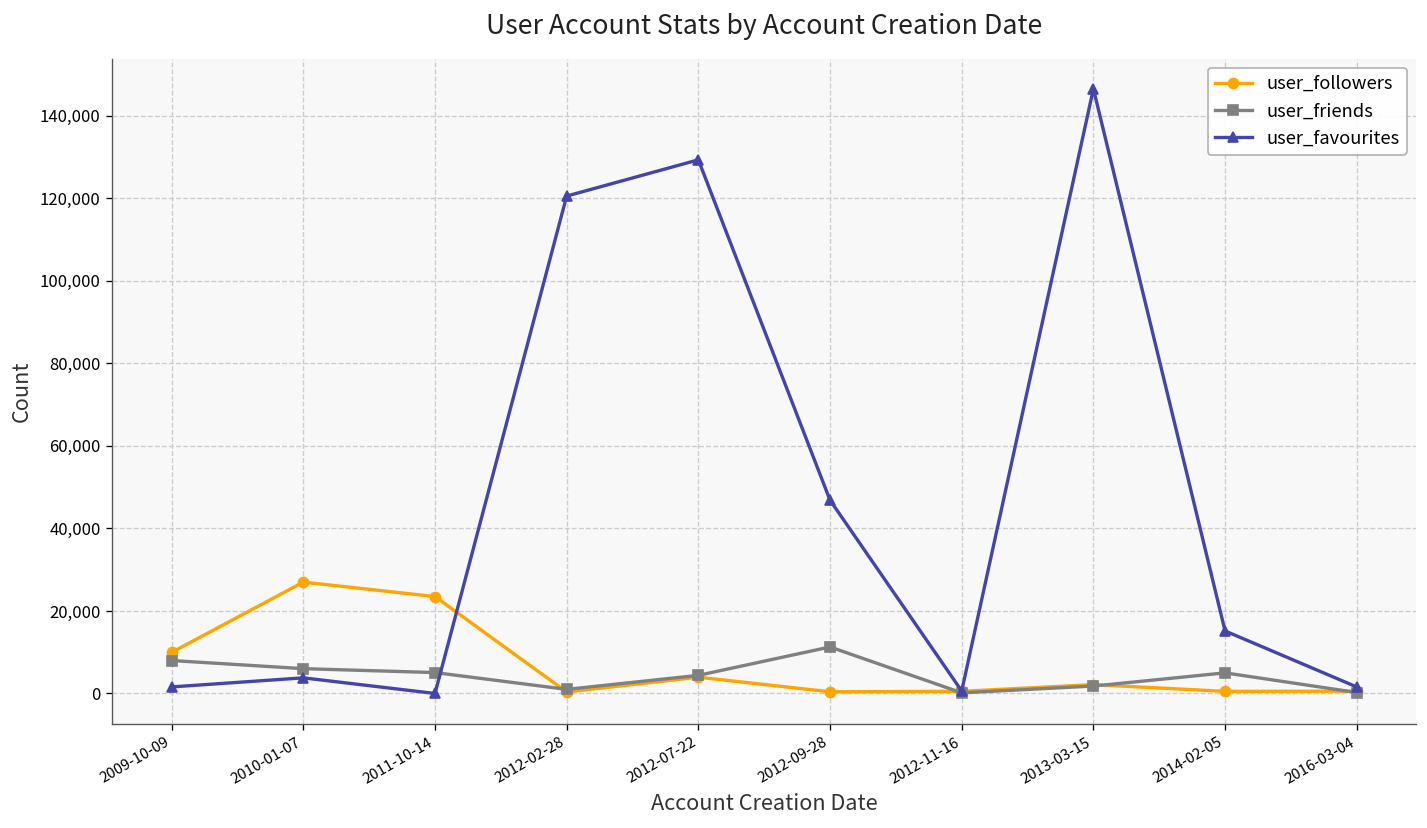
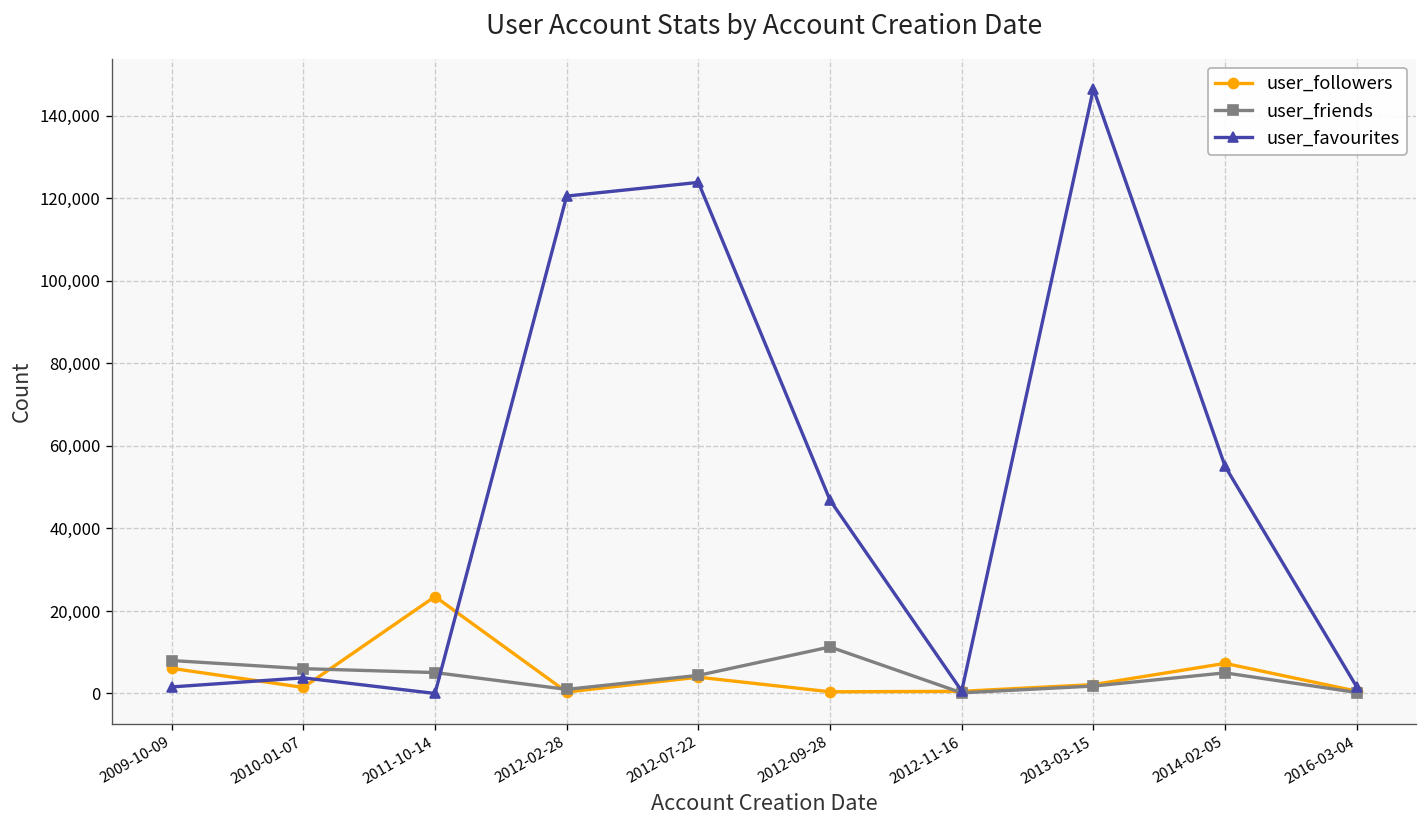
user_followers, 2009-10-09: 10,000 -> 6,000
user_followers, 2010-01-07: 27,000 -> 1,000
user_favourites, 2012-07-22: 129,000 -> 124,000
user_followers, 2014-02-05: 1,000 -> 7,000
user_favourites, 2014-02-05: 15,000 -> 55,000
